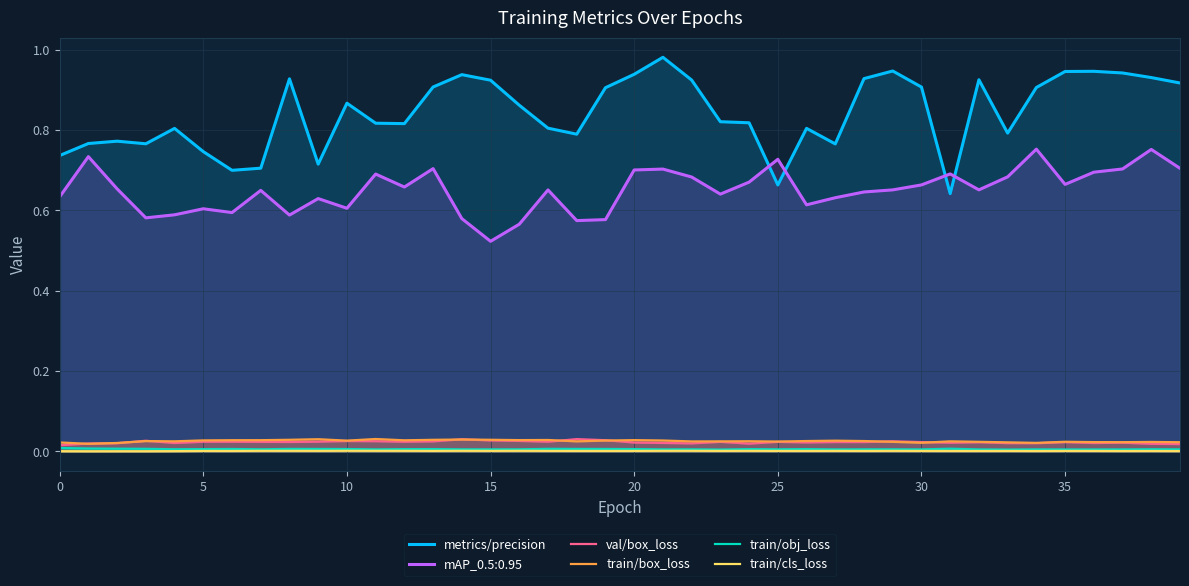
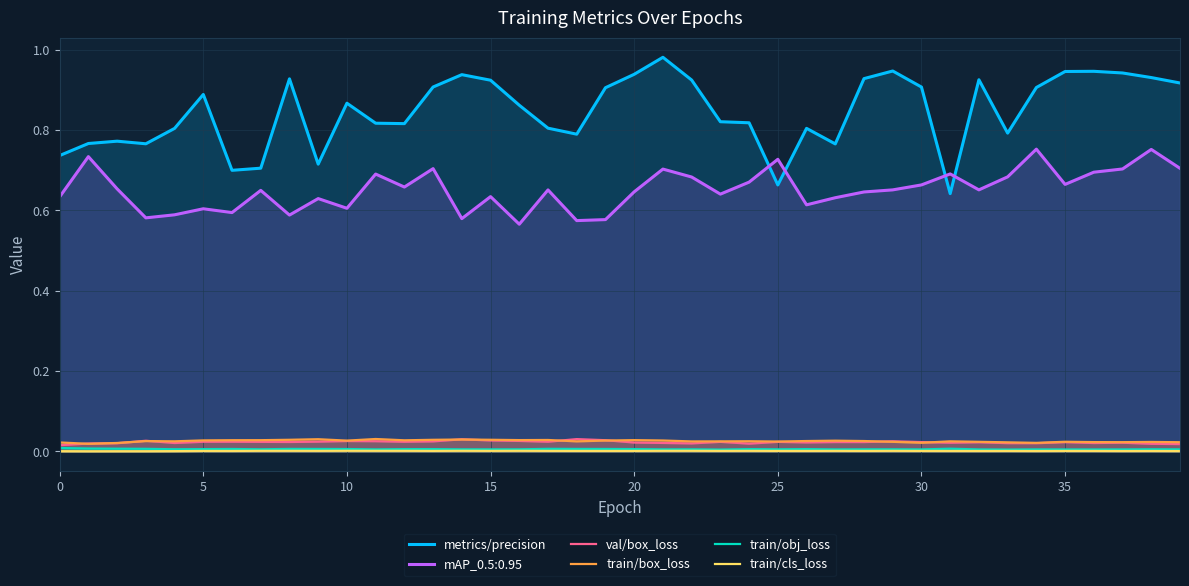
metrics/precision, 5: 0.75 -> 0.89
mAP_0.5:0.95, 15: 0.52 -> 0.63
mAP_0.5:0.95, 20: 0.70 -> 0.65
